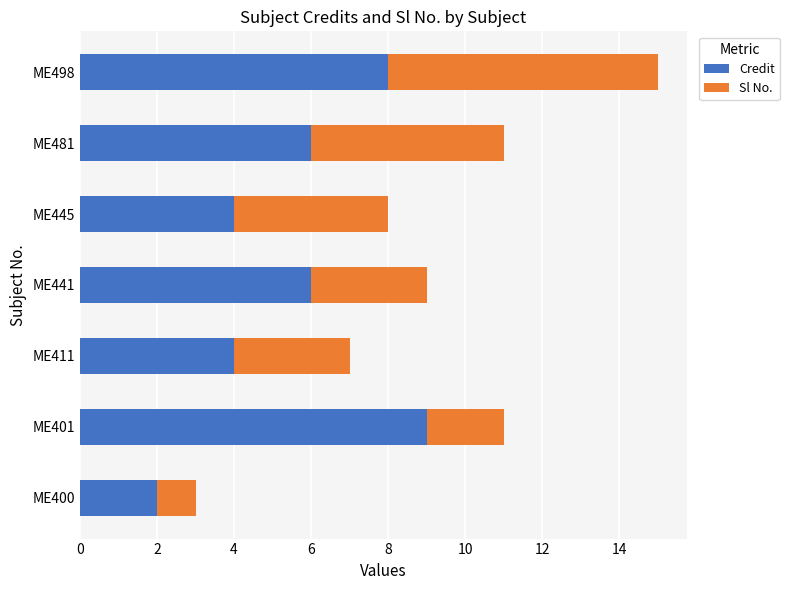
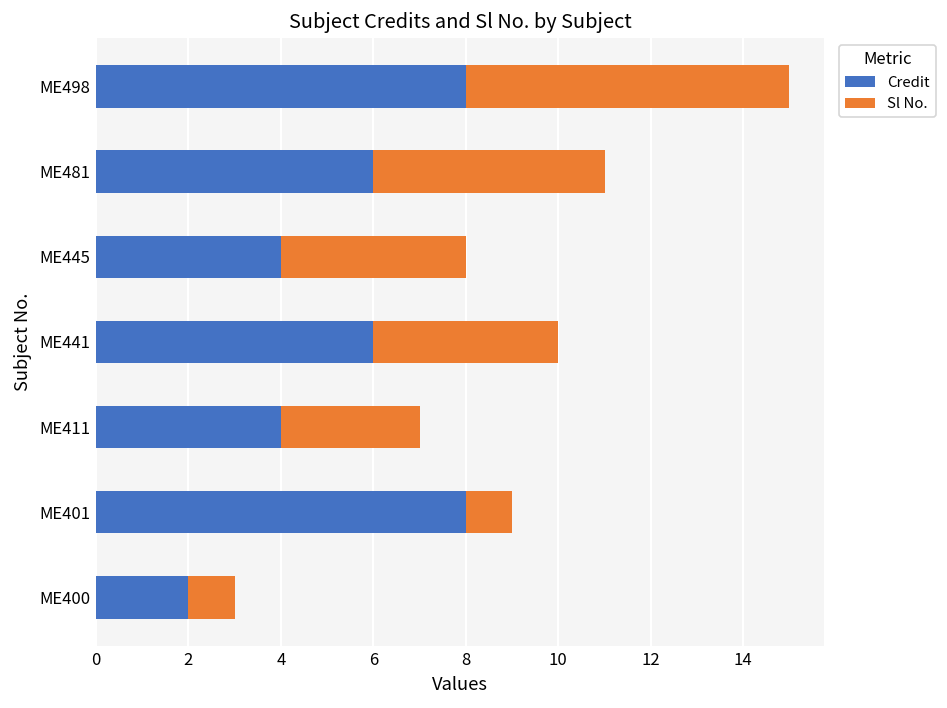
Sl No., ME441: 3 -> 4
Credit, ME401: 9 -> 8
Sl No., ME401: 2 -> 1
